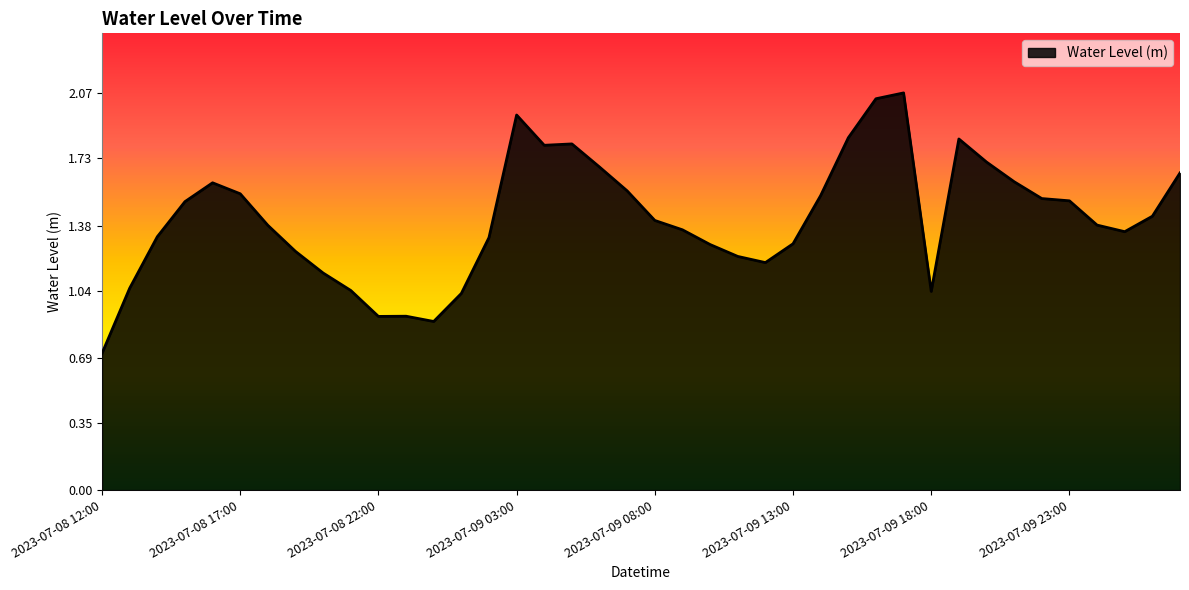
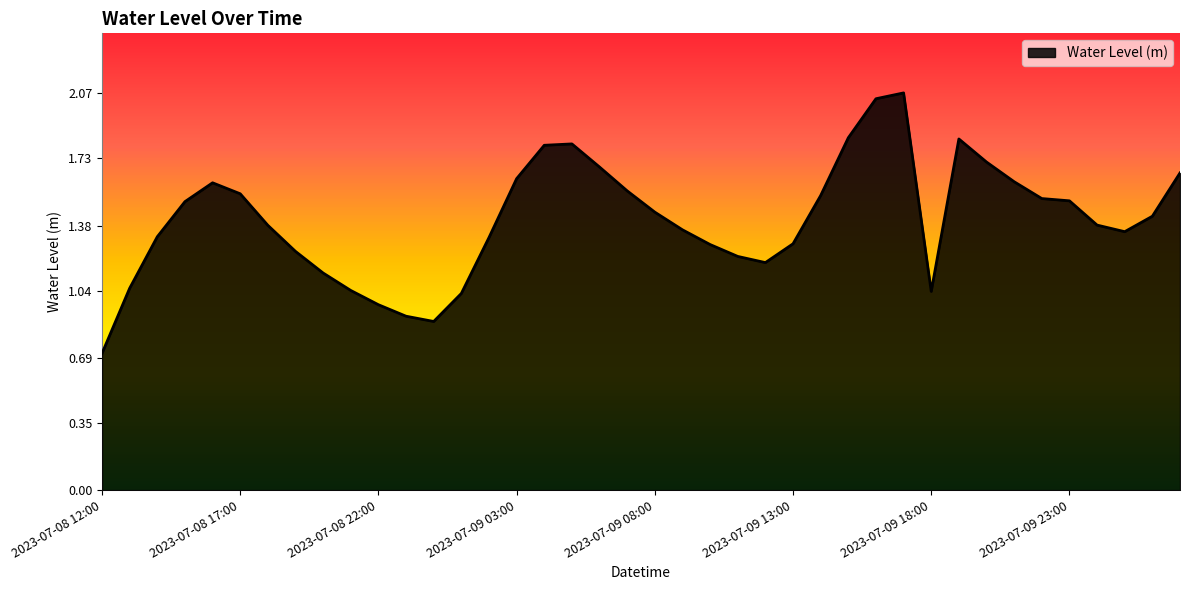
2023-07-08 22:00: 0.91 -> 0.97
2023-07-09 03:00: 1.96 -> 1.62
2023-07-09 08:00: 1.41 -> 1.45
